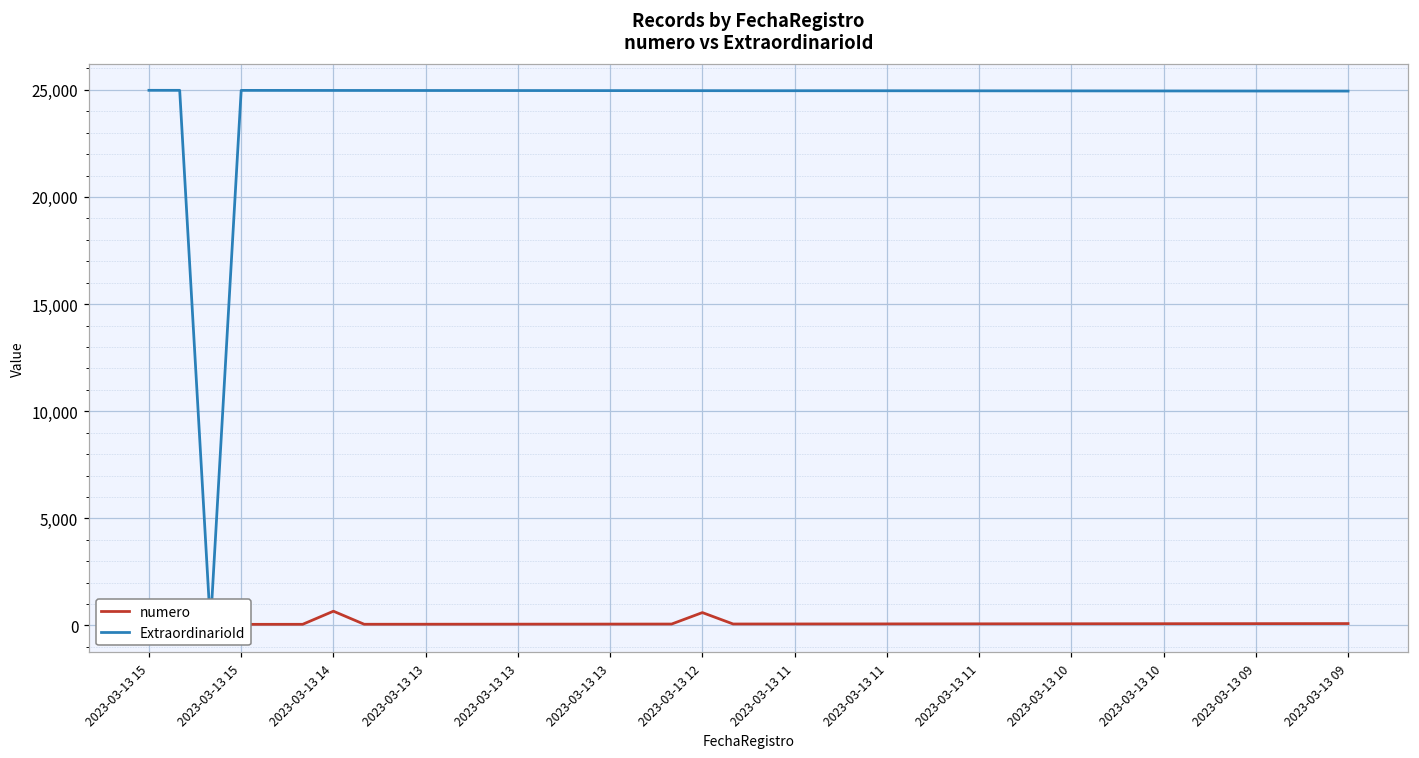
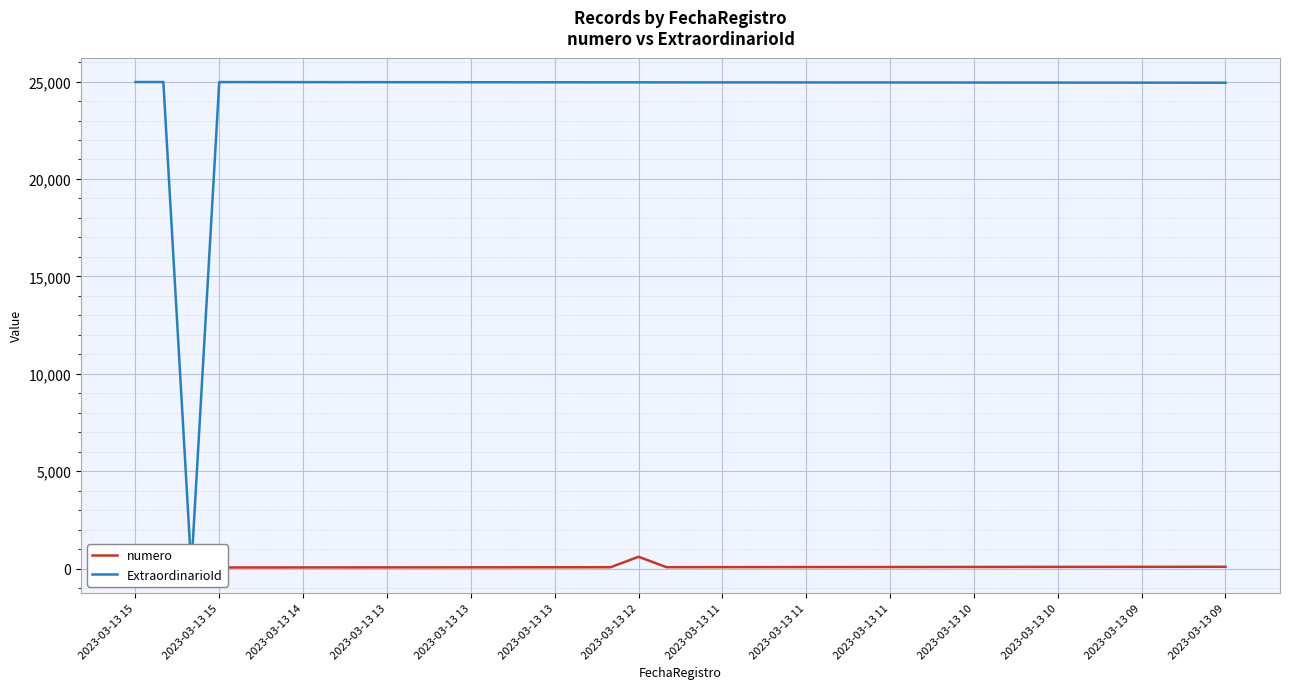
numero, 2023-03-13 14: 700 -> 100
